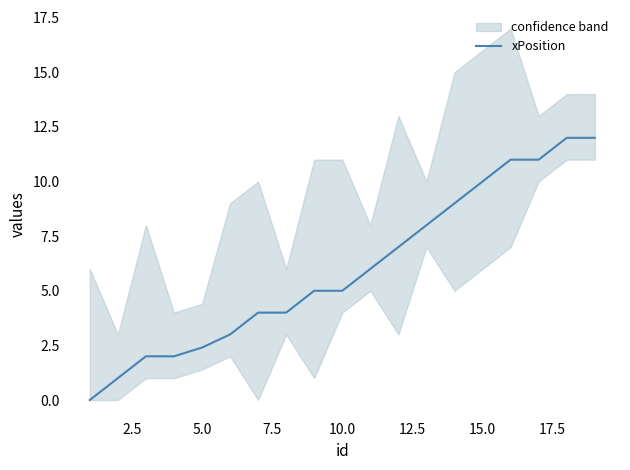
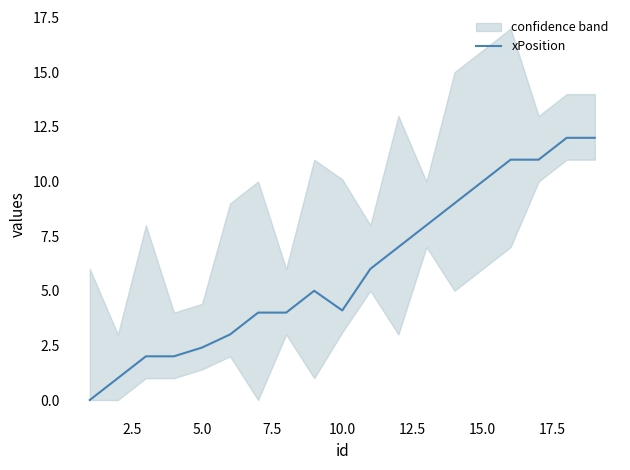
xPosition, 10.0: 5.0 -> 4.1
